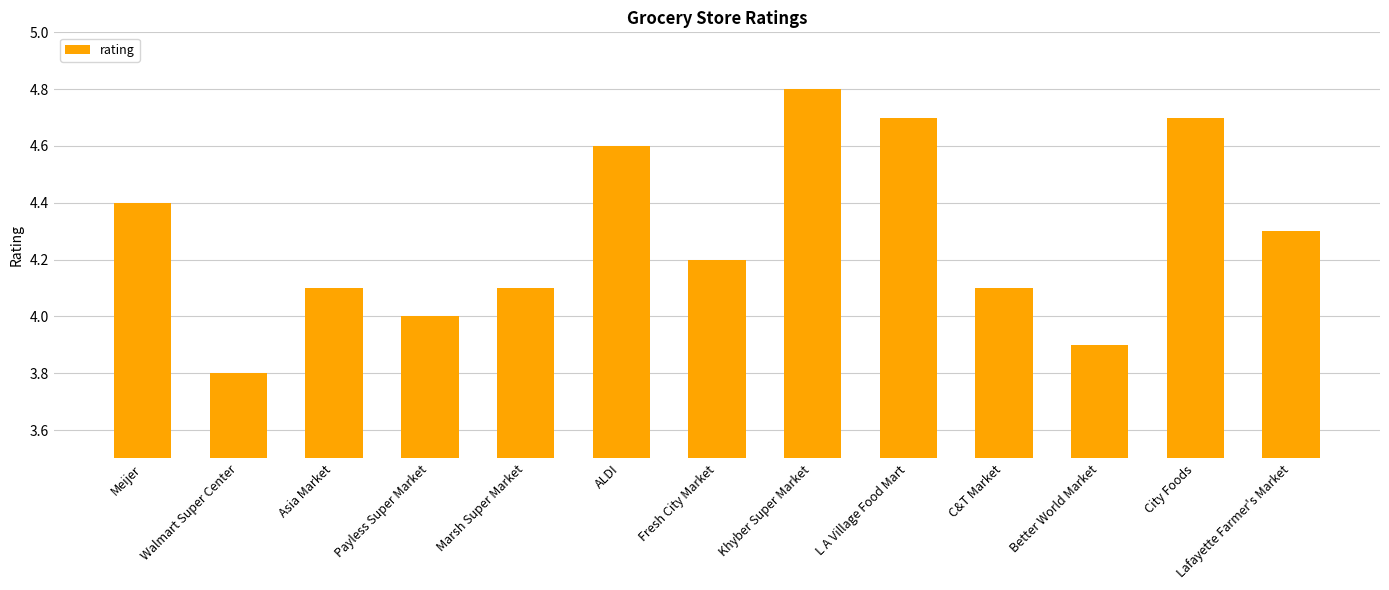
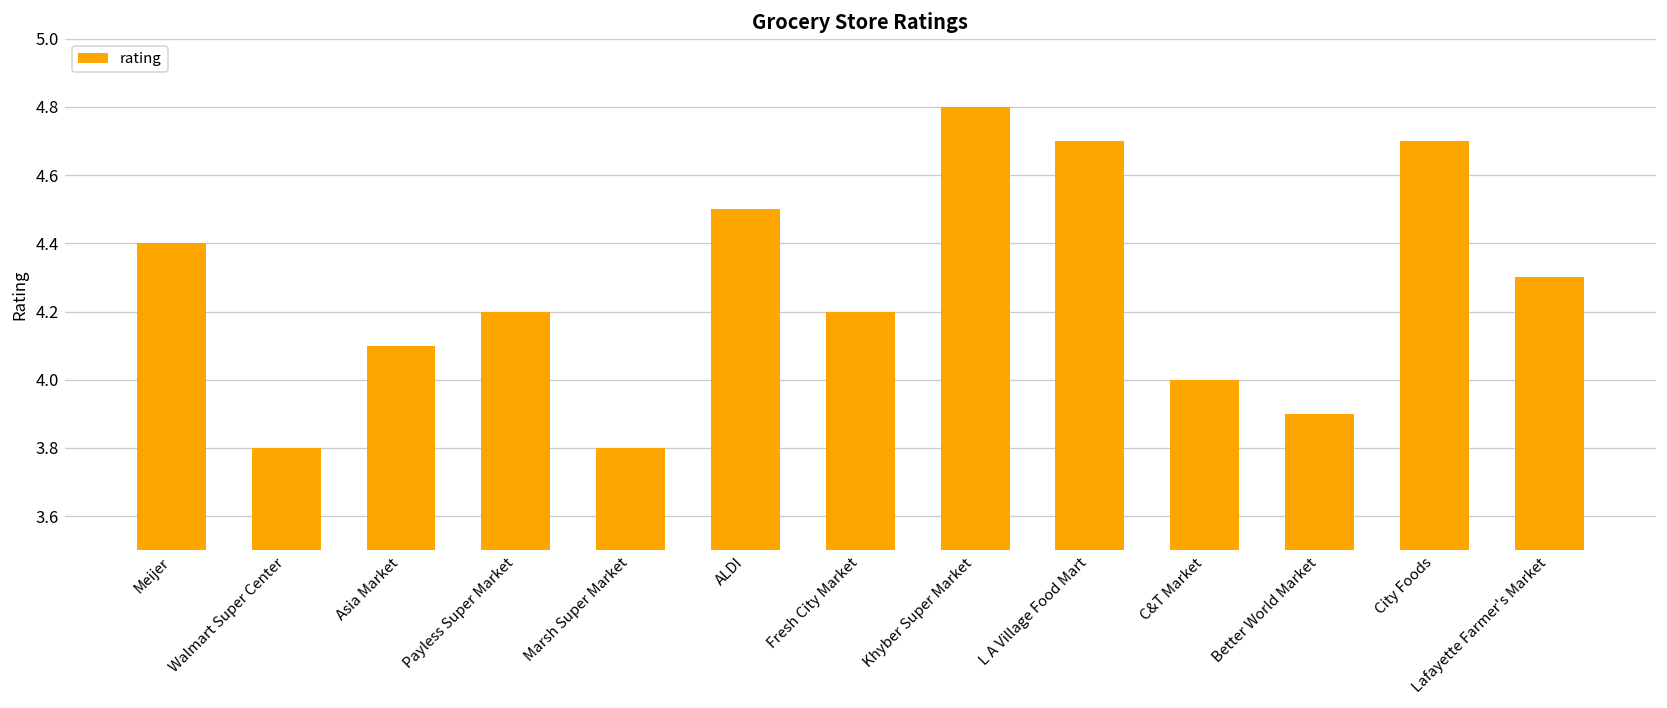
Payless Super Market: 4.0 -> 4.2
Marsh Super Market: 4.1 -> 3.8
ALDI: 4.6 -> 4.5
C&T Market: 4.1 -> 4.0
